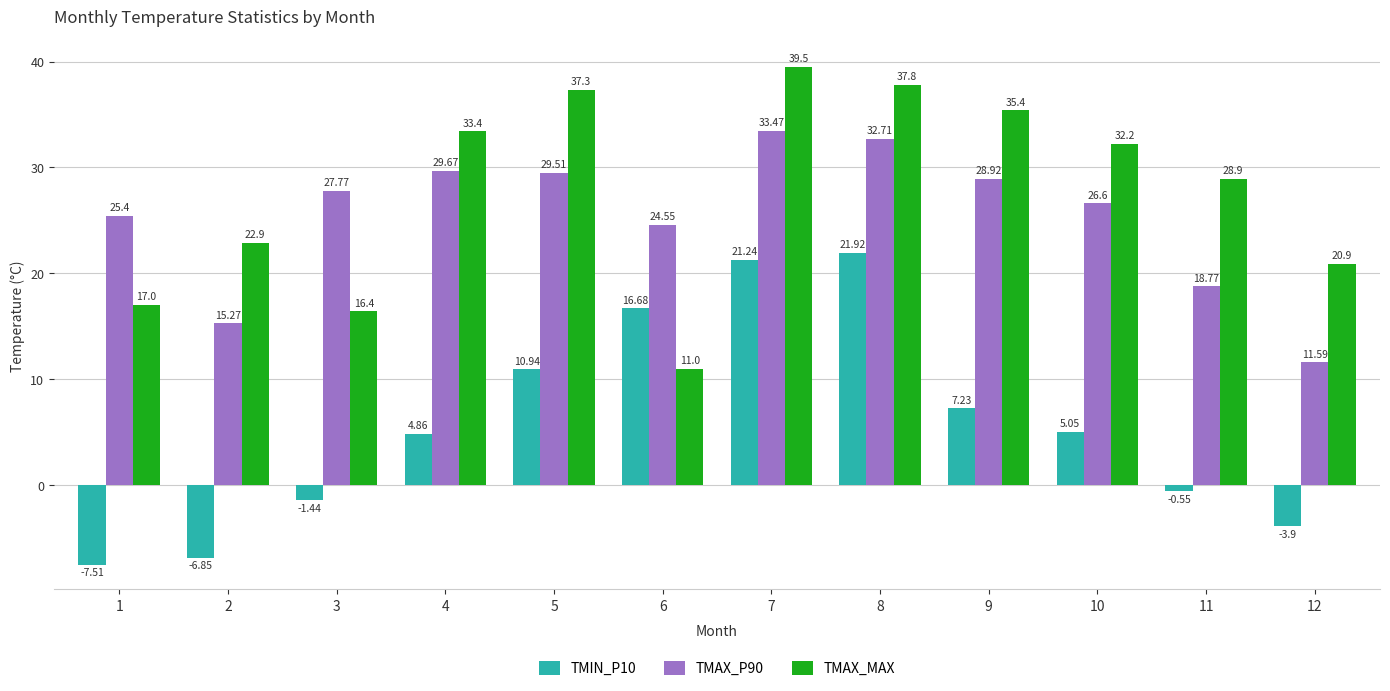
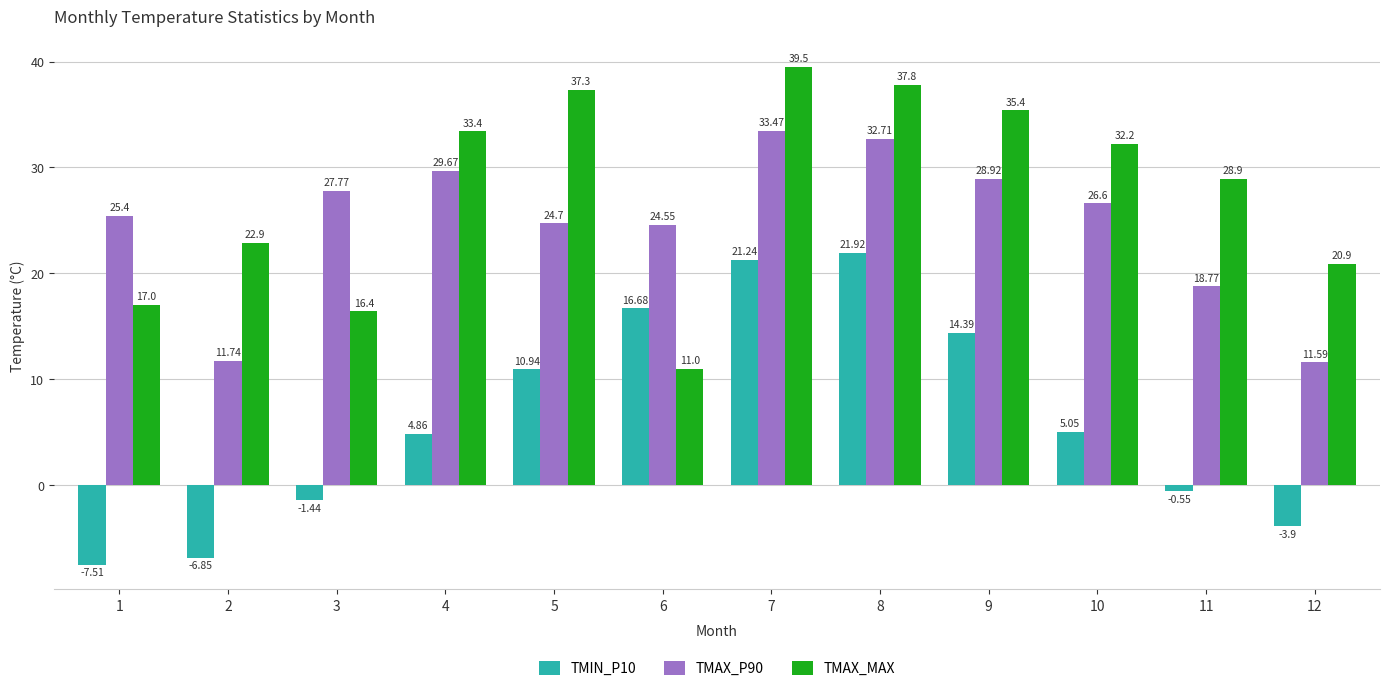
TMAX_P90, 2: 15.27 -> 11.74
TMAX_P90, 5: 29.51 -> 24.7
TMIN_P10, 9: 7.23 -> 14.39
